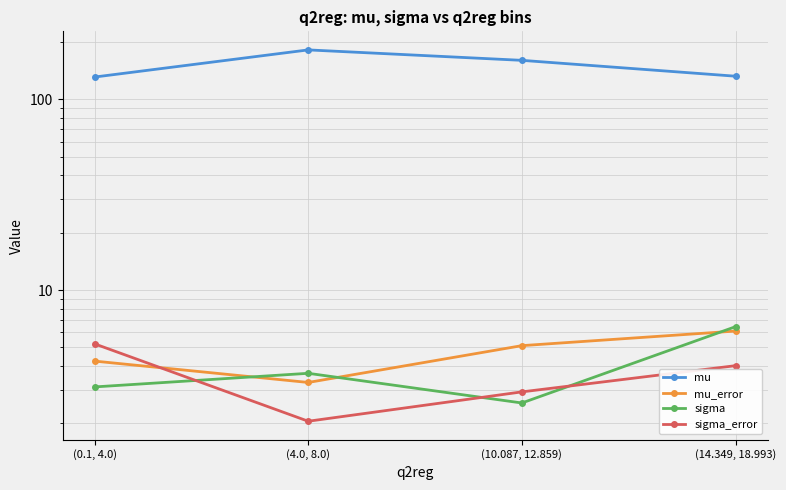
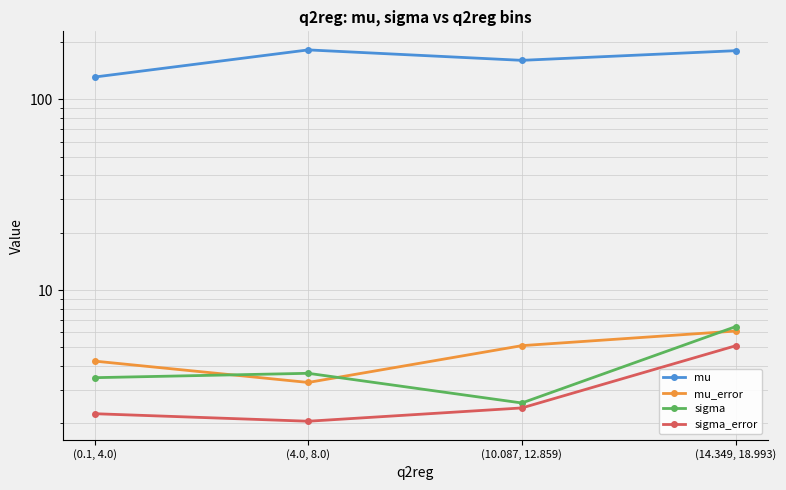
sigma, (0.1, 4.0): 3.1 -> 3.5
sigma_error, (0.1, 4.0): 5.2 -> 2.2
sigma_error, (10.087, 12.859): 2.9 -> 2.4
mu, (14.349, 18.993): 130 -> 180
sigma_error, (14.349, 18.993): 4.0 -> 5.1
